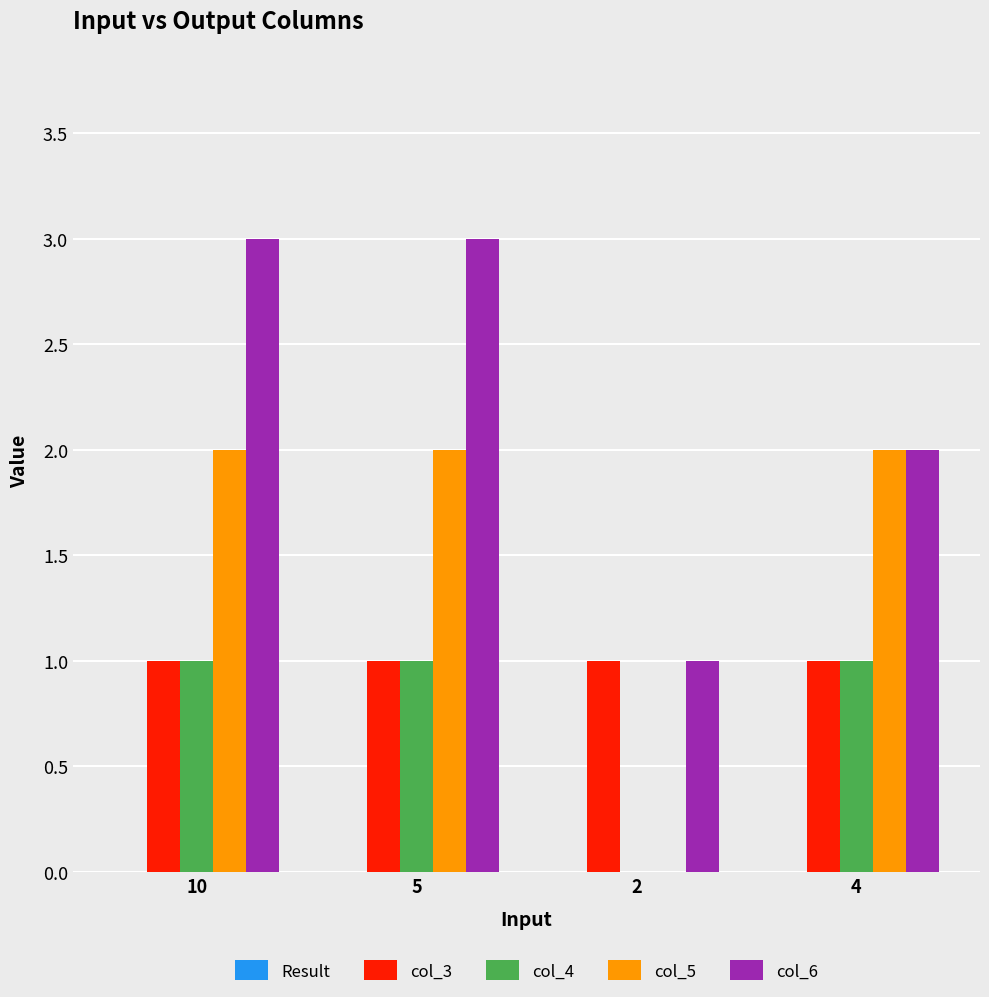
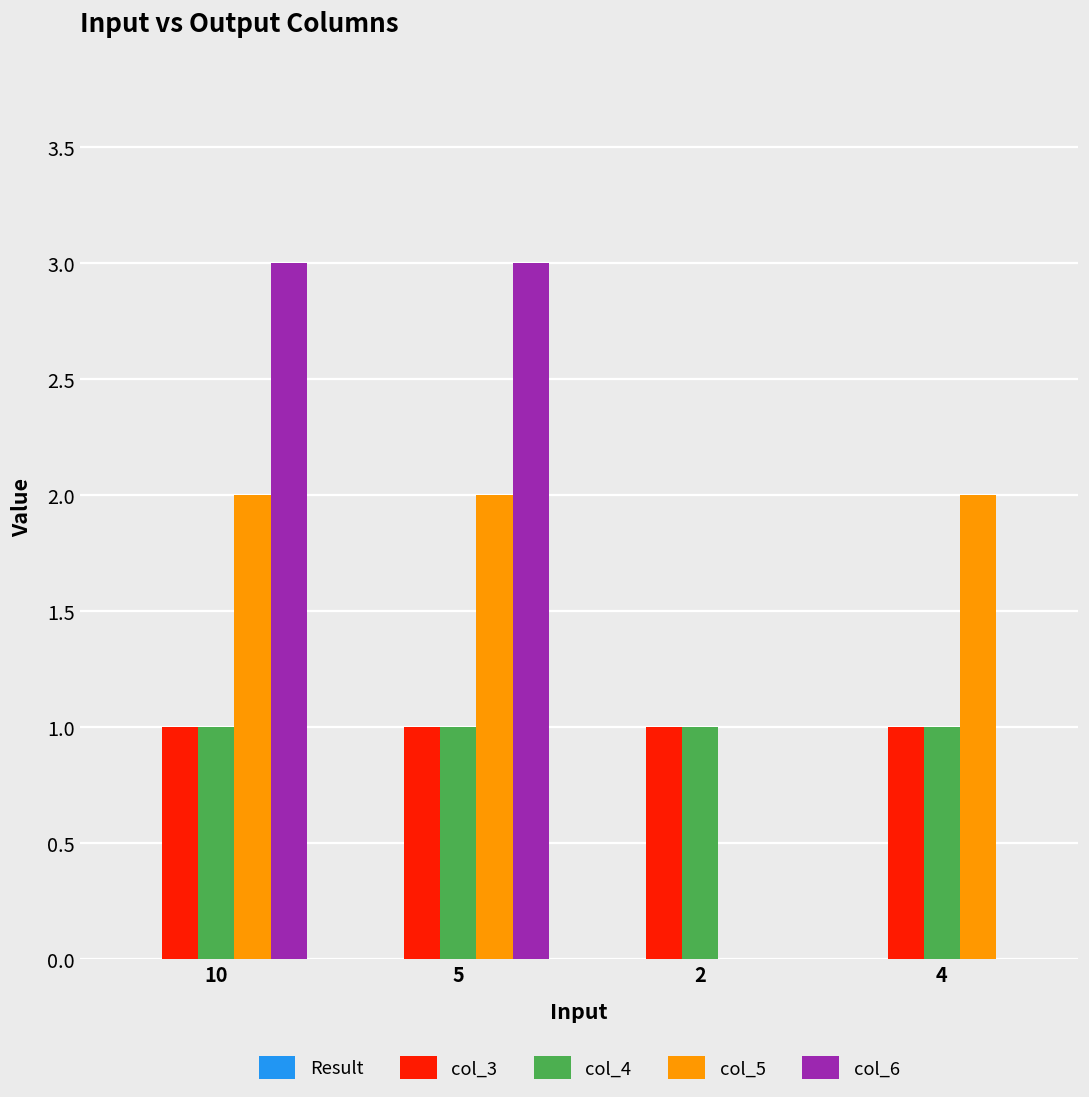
col_4, 2: 0 -> 1
col_6, 2: 1 -> 0
col_6, 4: 2 -> 0
